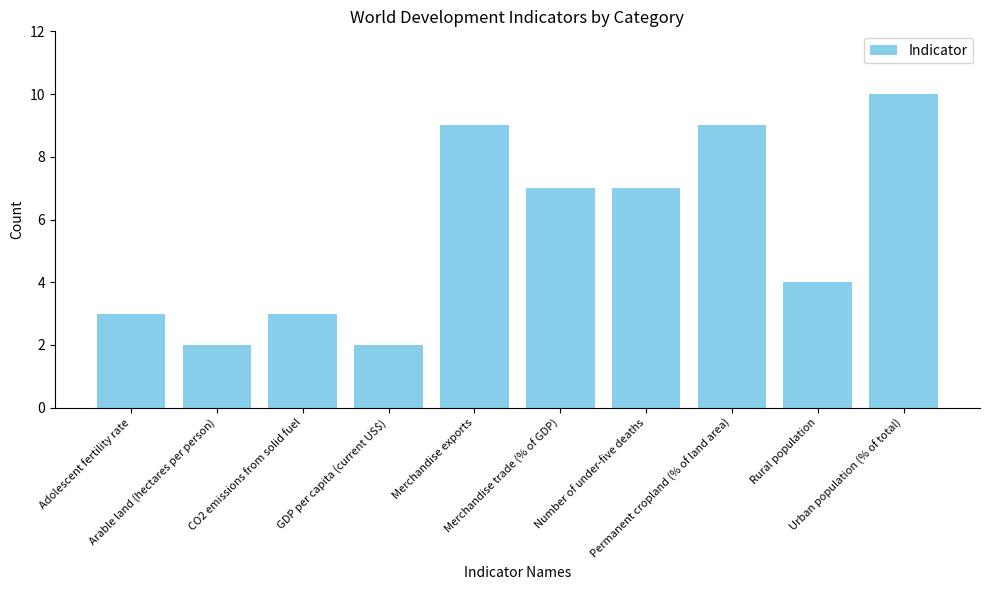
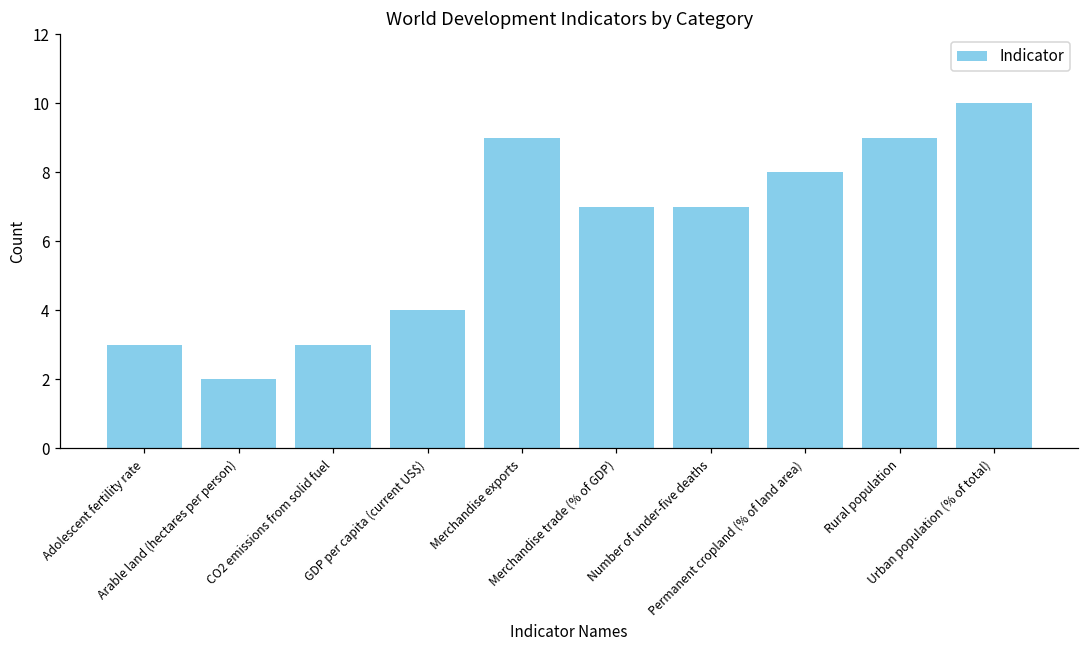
GDP per capita (current US$): 2 -> 4
Permanent cropland (% of land area): 9 -> 8
Rural population: 4 -> 9
